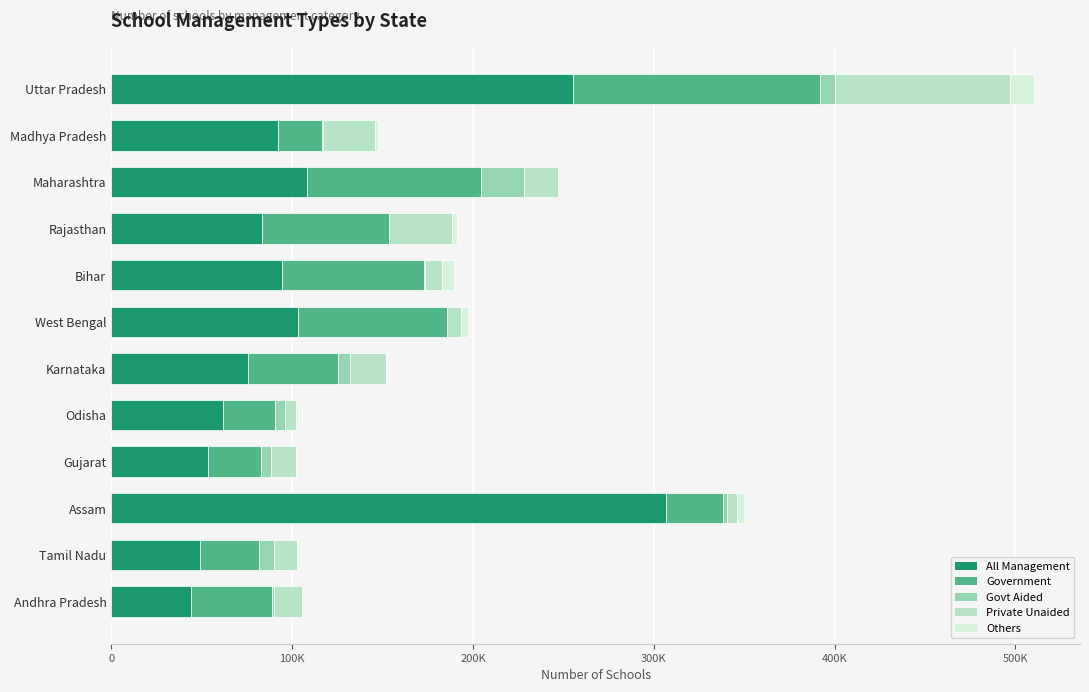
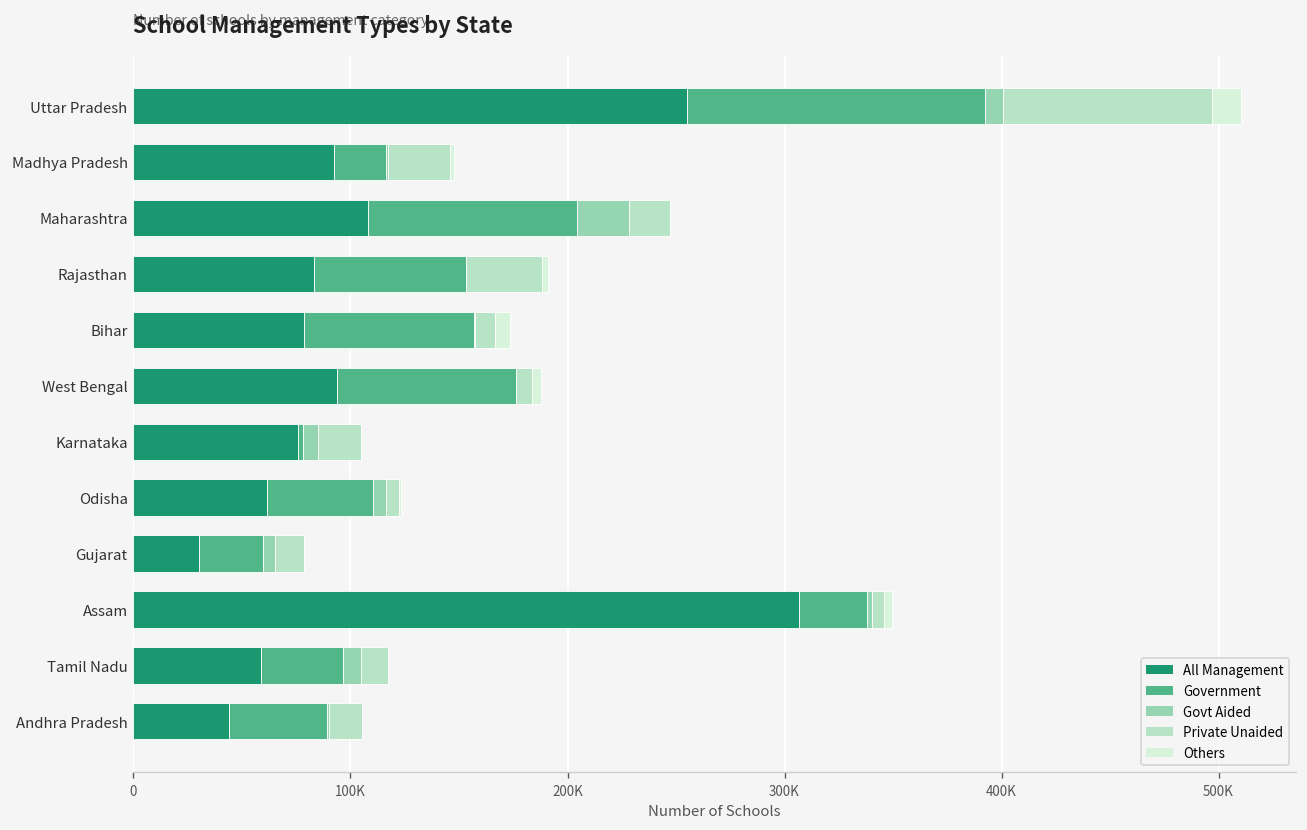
All Management, Bihar: 95000 -> 79000
All Management, West Bengal: 103000 -> 94000
Government, Karnataka: 49000 -> 2000
Government, Odisha: 29000 -> 49000
All Management, Gujarat: 54000 -> 30000
All Management, Tamil Nadu: 49000 -> 59000
Government, Tamil Nadu: 32000 -> 38000
